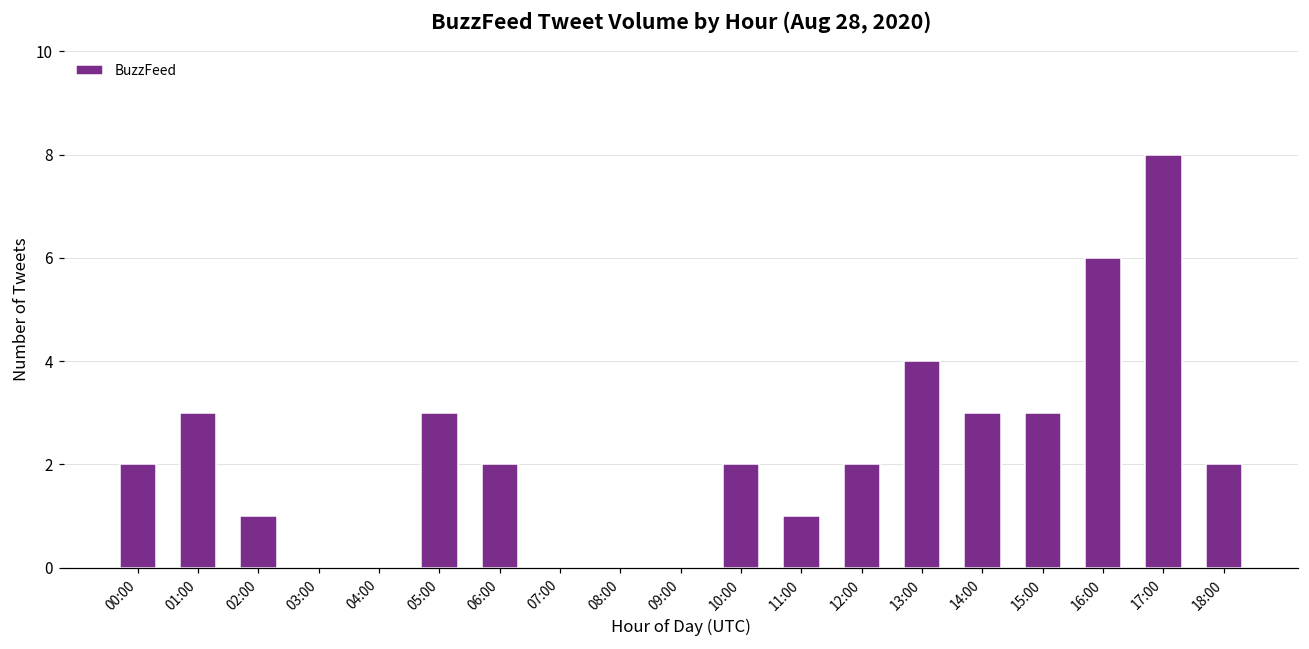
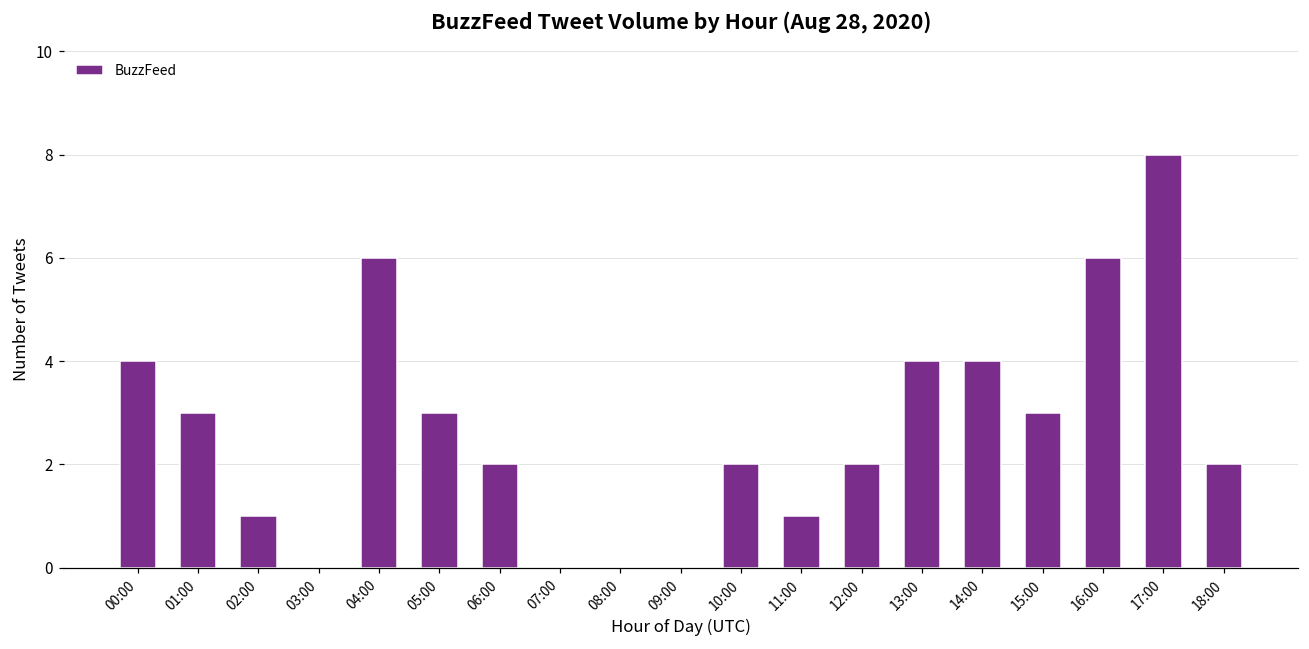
00:00: 2 -> 4
04:00: 0 -> 6
14:00: 3 -> 4
